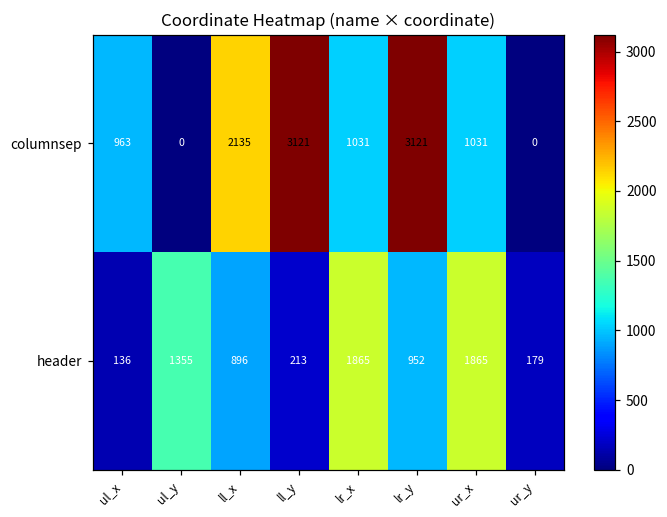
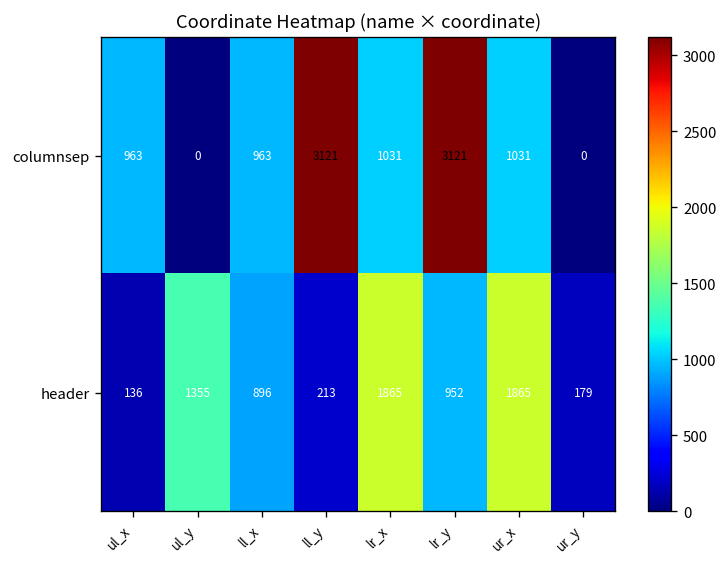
columnsep, ll_x: 2135 -> 963
